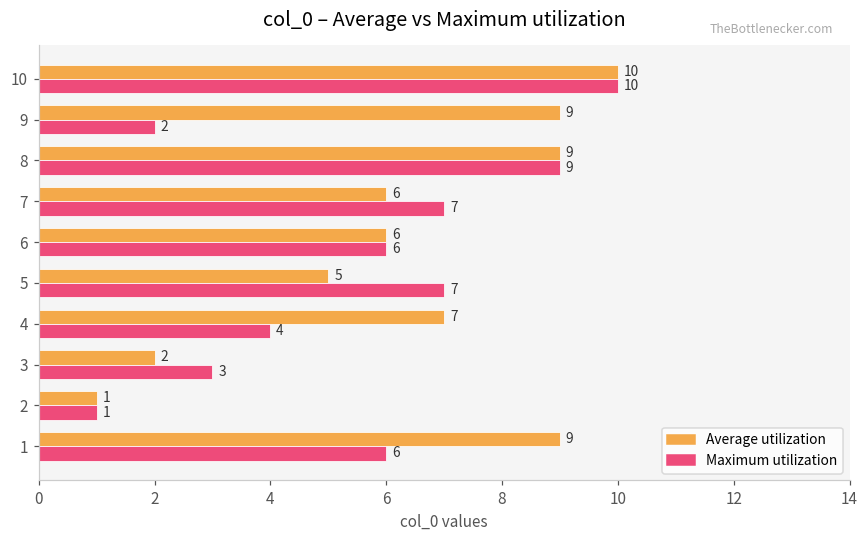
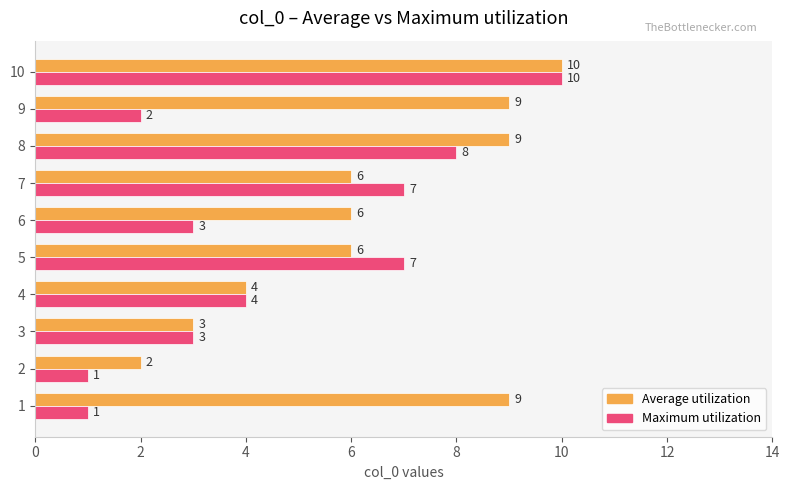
Maximum utilization, 8: 9 -> 8
Maximum utilization, 6: 6 -> 3
Average utilization, 5: 5 -> 6
Average utilization, 4: 7 -> 4
Average utilization, 3: 2 -> 3
Average utilization, 2: 1 -> 2
Maximum utilization, 1: 6 -> 1
